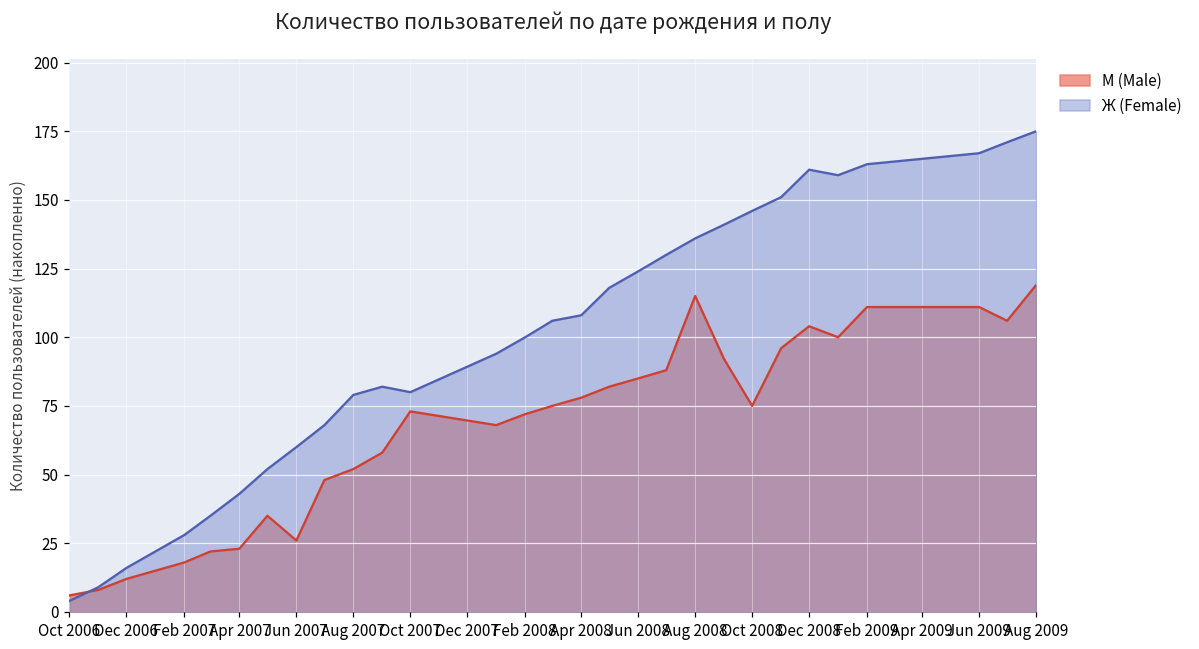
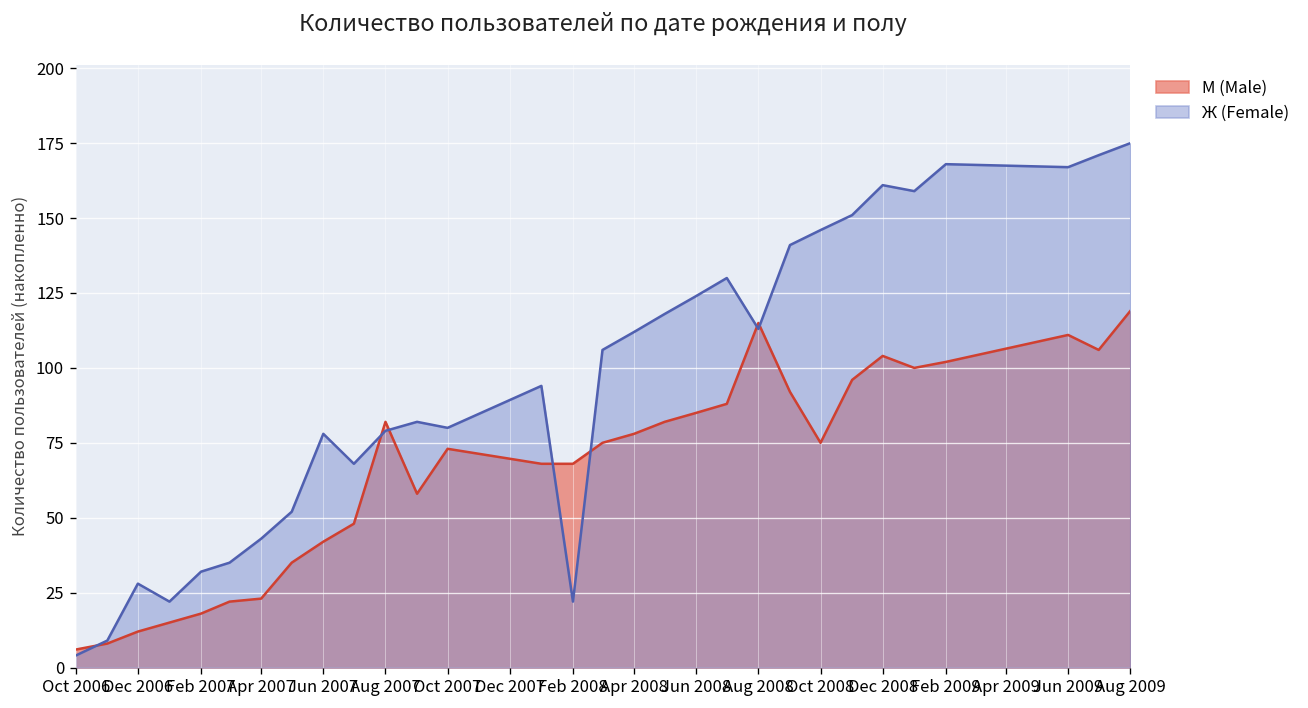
Ж (Female), Dec 2006: 16 -> 28
Ж (Female), Feb 2007: 28 -> 32
М (Male), Jun 2007: 26 -> 42
Ж (Female), Jun 2007: 60 -> 78
М (Male), Aug 2007: 52 -> 82
М (Male), Feb 2008: 72 -> 68
Ж (Female), Feb 2008: 100 -> 22
Ж (Female), Apr 2008: 108 -> 112
Ж (Female), Aug 2008: 136 -> 113
М (Male), Feb 2009: 111 -> 102
Ж (Female), Feb 2009: 163 -> 168
